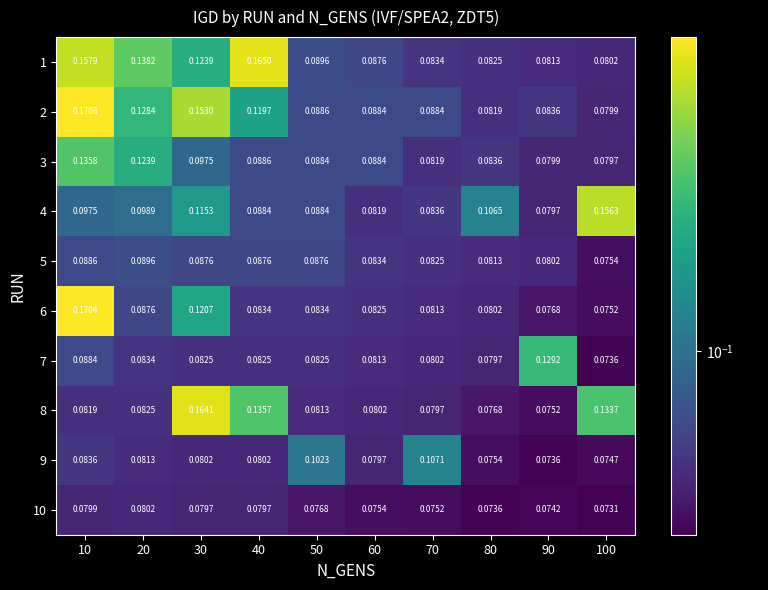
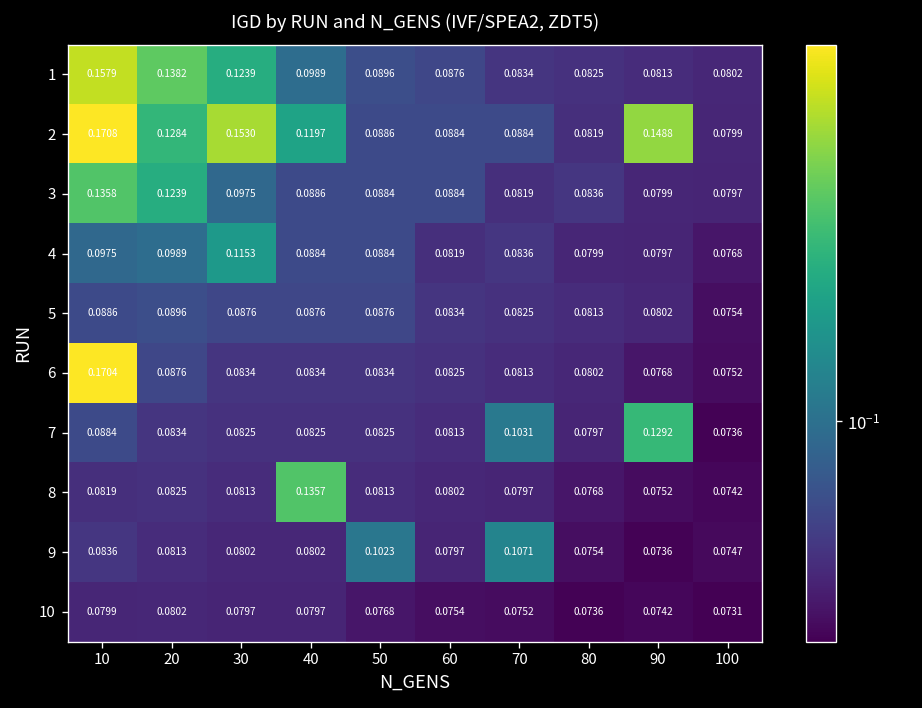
1, 40: 0.1650 -> 0.0989
2, 90: 0.0836 -> 0.1488
4, 80: 0.1065 -> 0.0799
4, 100: 0.1563 -> 0.0768
6, 30: 0.1207 -> 0.0834
7, 70: 0.0802 -> 0.1031
8, 30: 0.1641 -> 0.0813
8, 100: 0.1337 -> 0.0742
